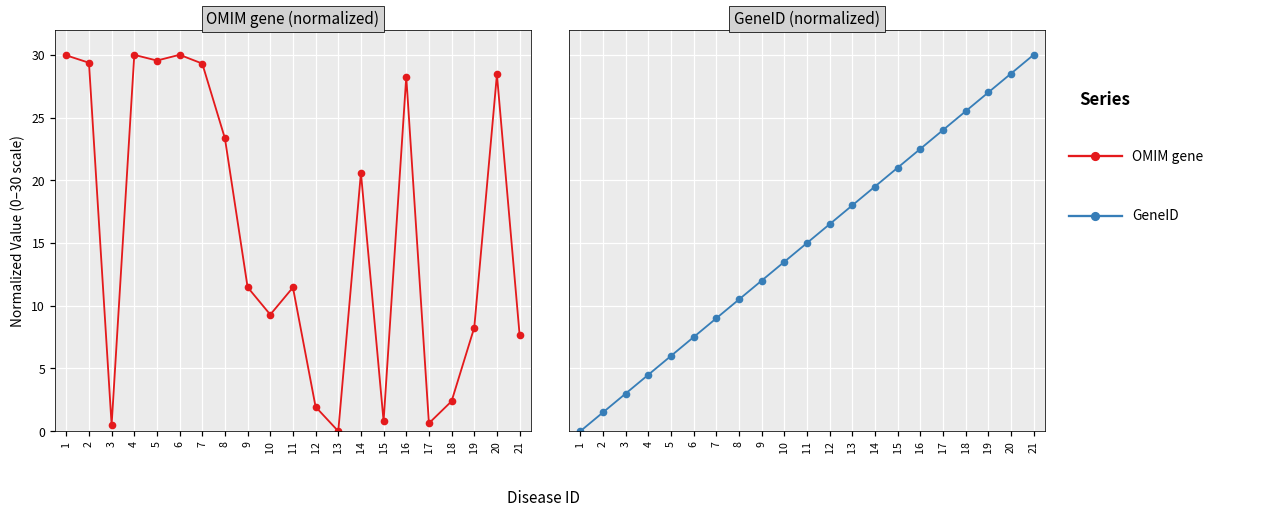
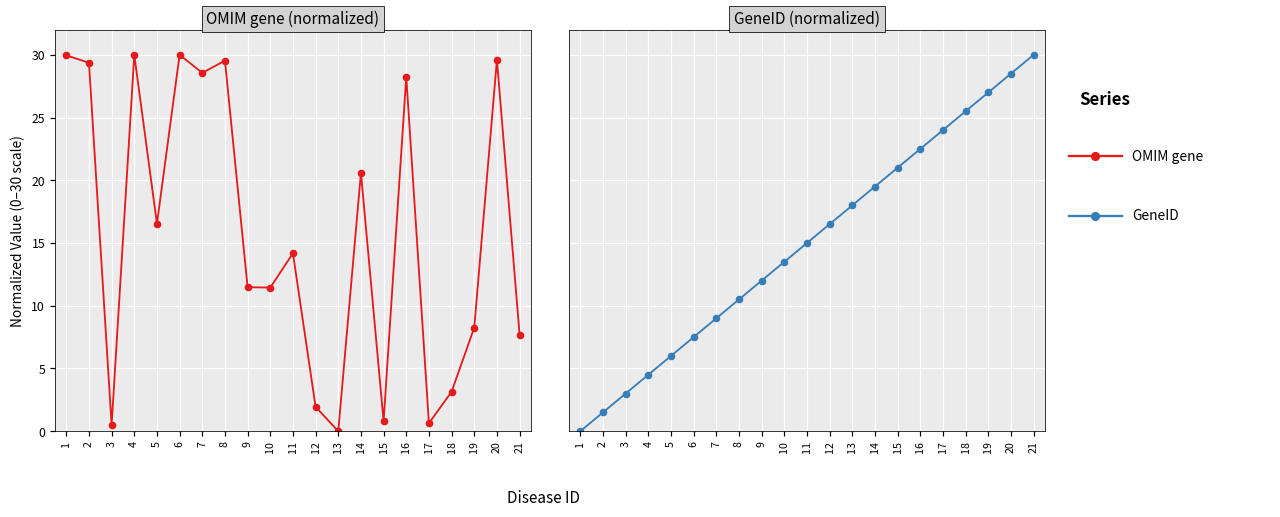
OMIM gene (normalized), 5: 29.5 -> 16.5
OMIM gene (normalized), 7: 29.3 -> 28.6
OMIM gene (normalized), 8: 23.3 -> 29.5
OMIM gene (normalized), 10: 9.3 -> 11.4
OMIM gene (normalized), 11: 11.5 -> 14.2
OMIM gene (normalized), 18: 2.4 -> 3.1
OMIM gene (normalized), 20: 28.4 -> 29.6
